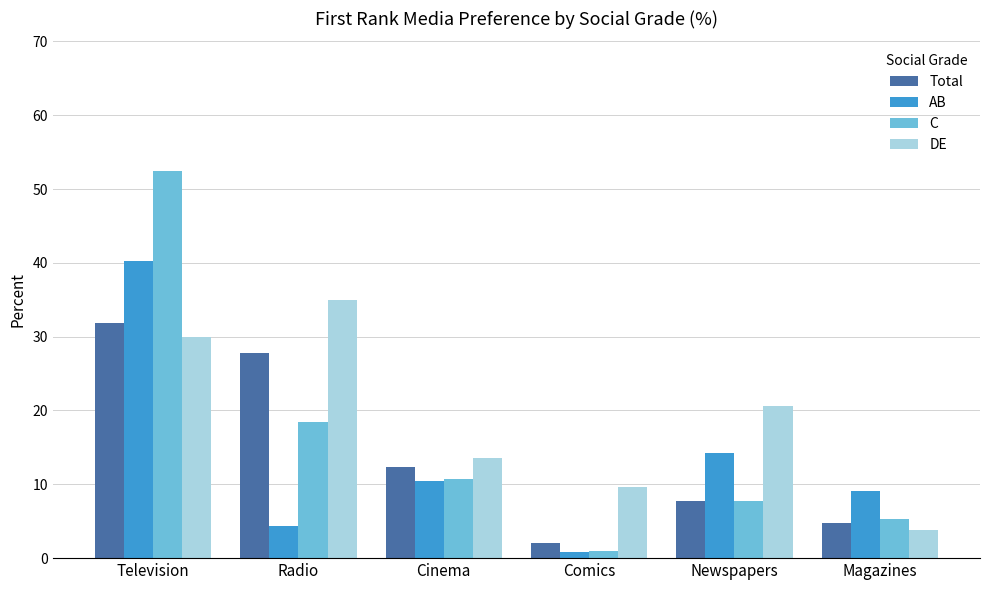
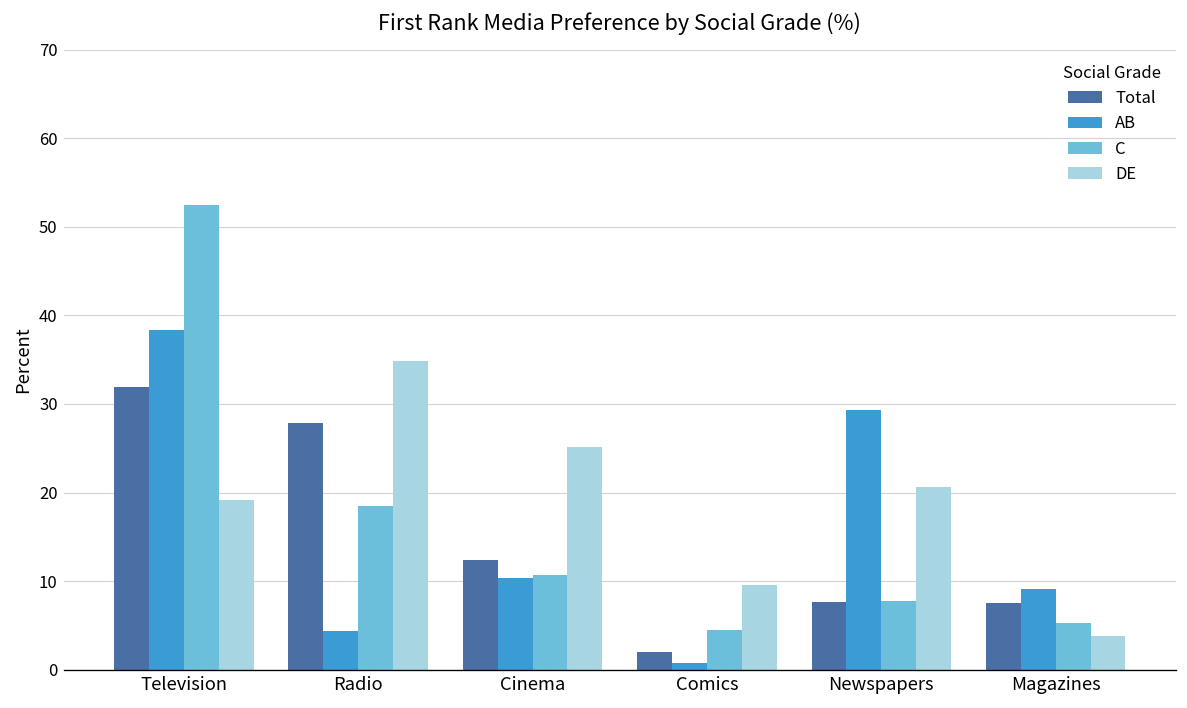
AB, Television: 40 -> 38
DE, Television: 30 -> 19
DE, Cinema: 14 -> 25
C, Comics: 1 -> 5
AB, Newspapers: 14 -> 29
Total, Magazines: 5 -> 8
